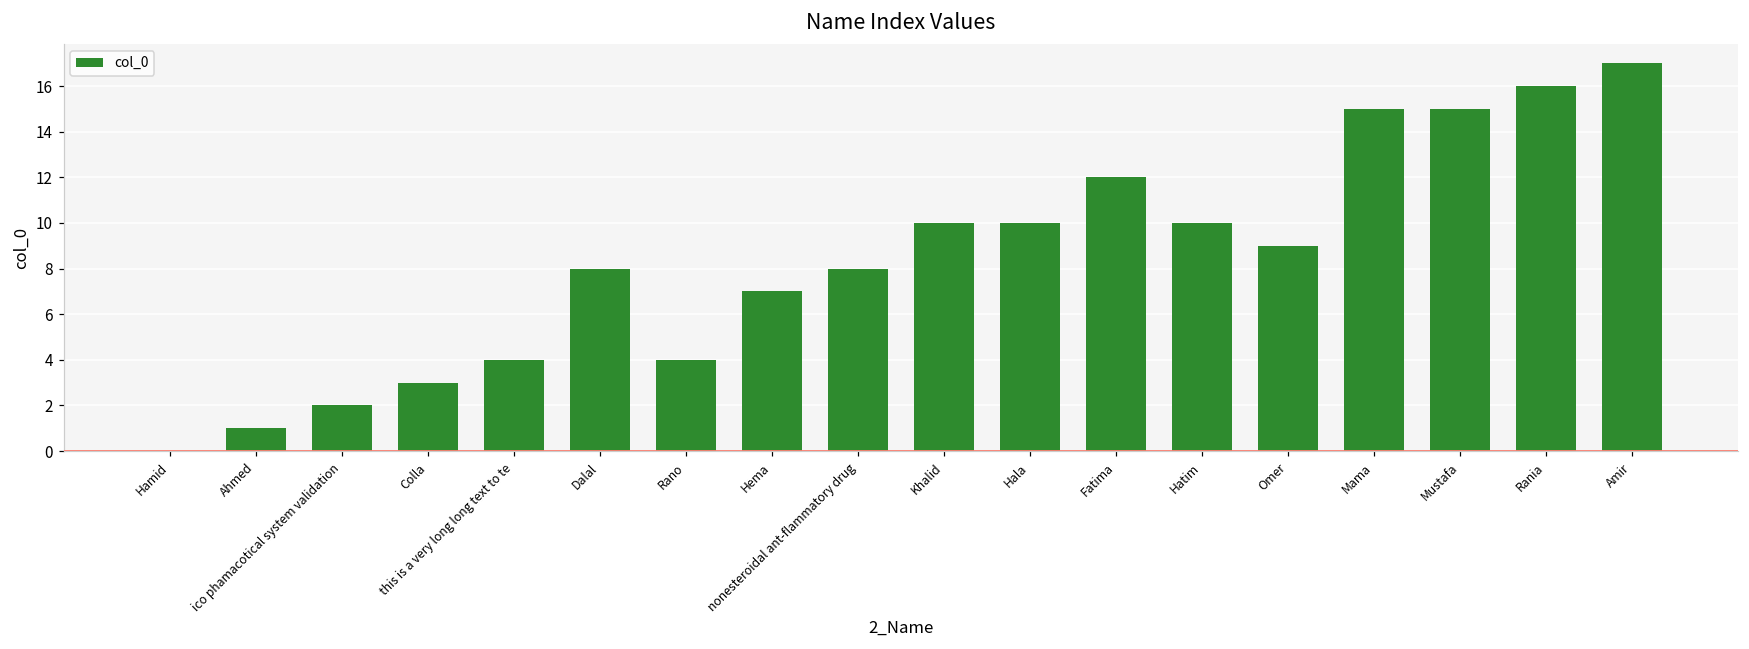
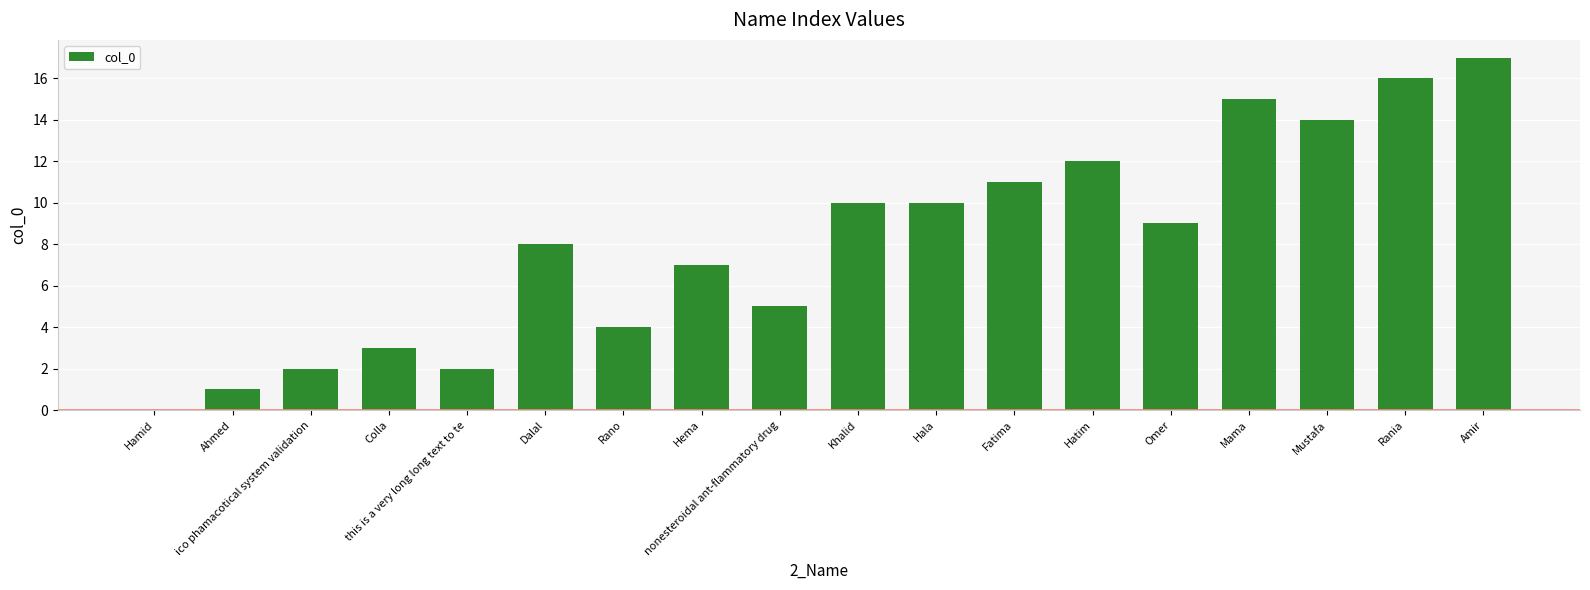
this is a very long long text to te: 4 -> 2
nonesteroidal ant-flammatory drug: 8 -> 5
Fatima: 12 -> 11
Hatim: 10 -> 12
Mustafa: 15 -> 14
